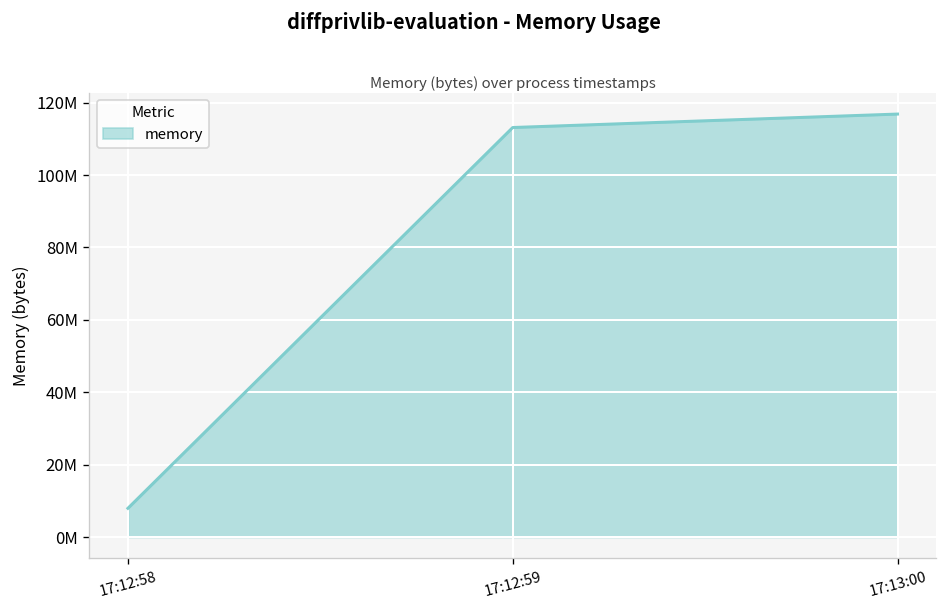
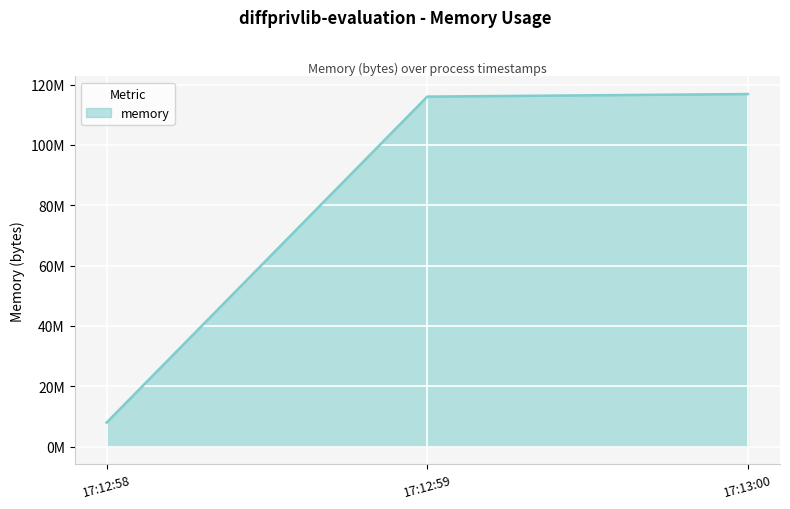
17:12:59: 113000000 -> 116000000
